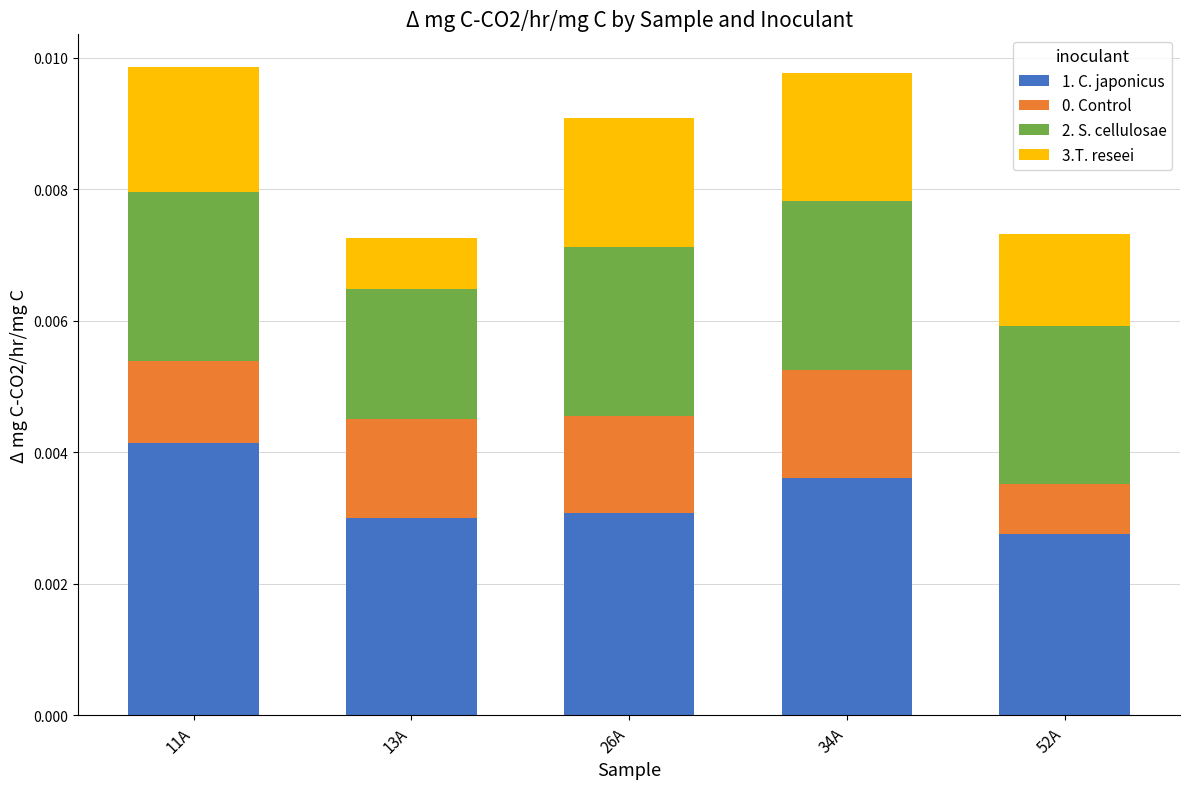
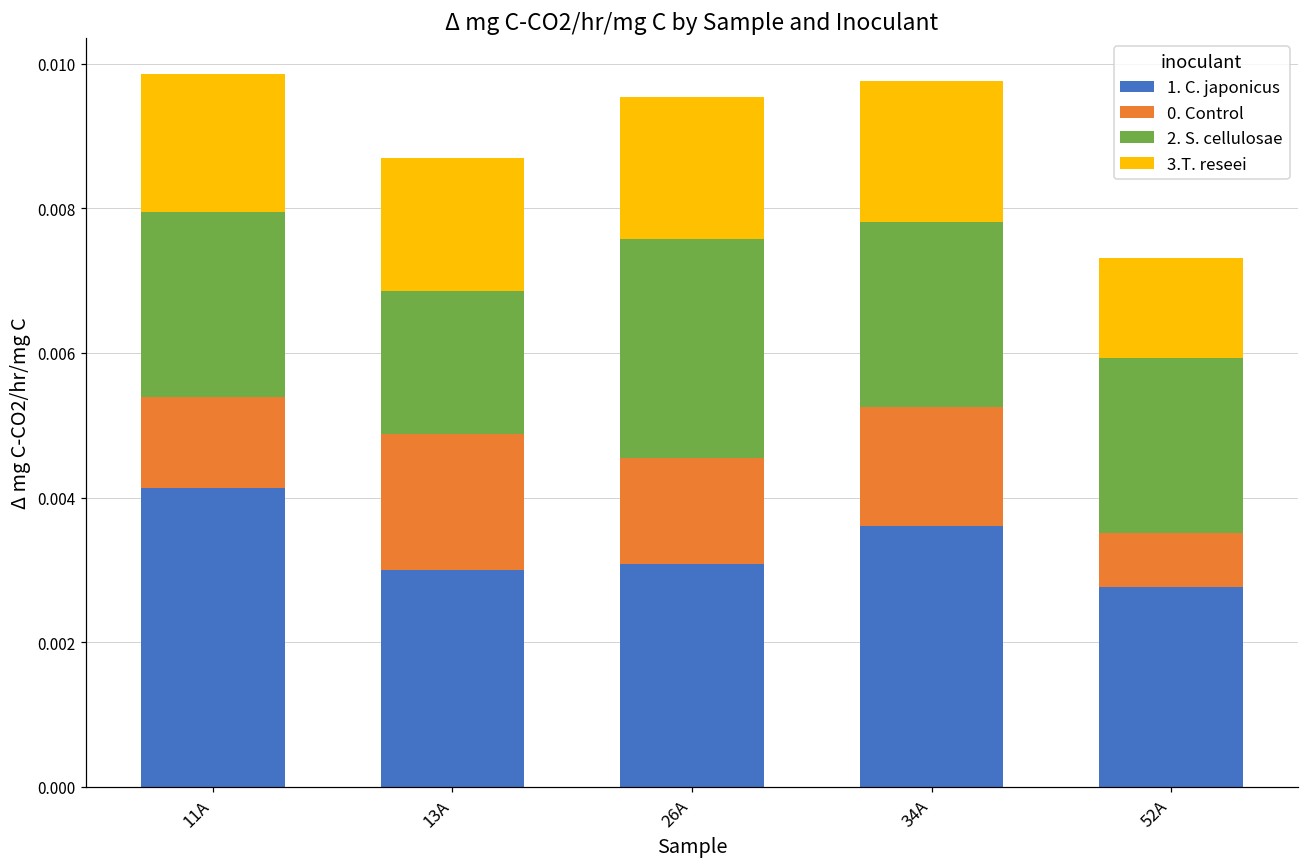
0. Control, 13A: 0.0015 -> 0.0019
3.T. reseei, 13A: 0.0008 -> 0.0018
2. S. cellulosae, 26A: 0.0026 -> 0.0030
